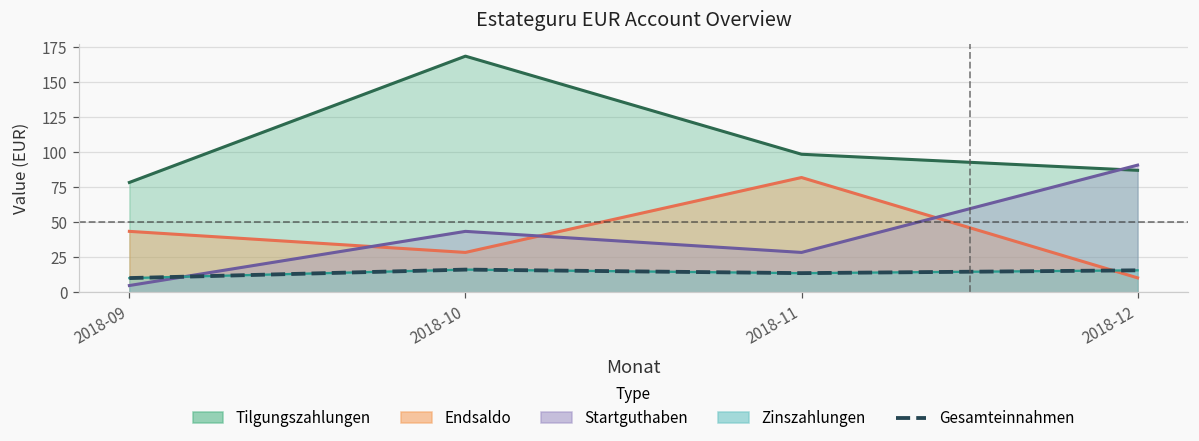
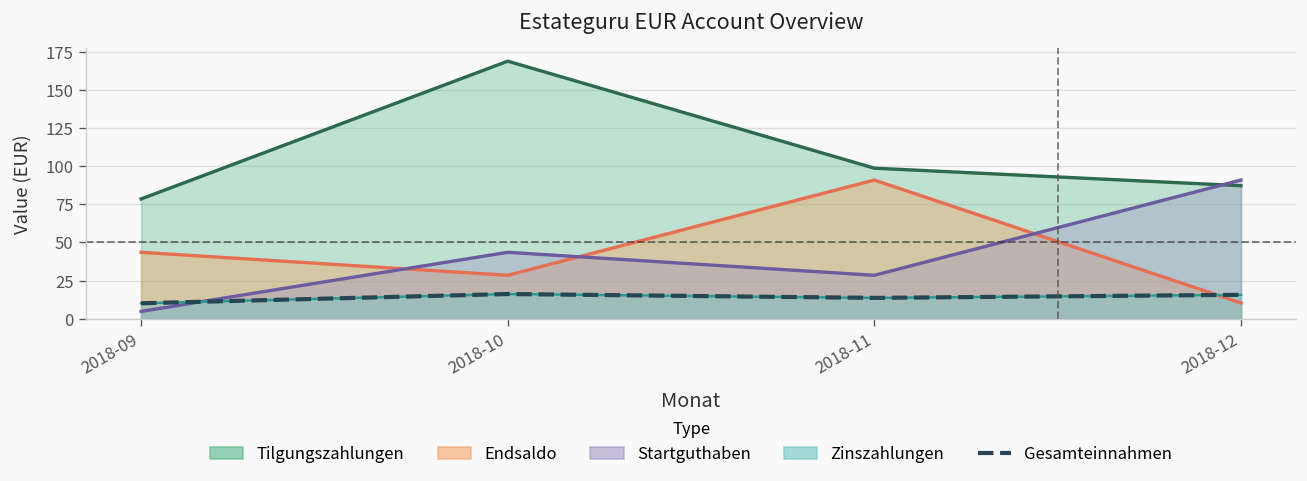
Endsaldo, 2018-11: 82 -> 91
